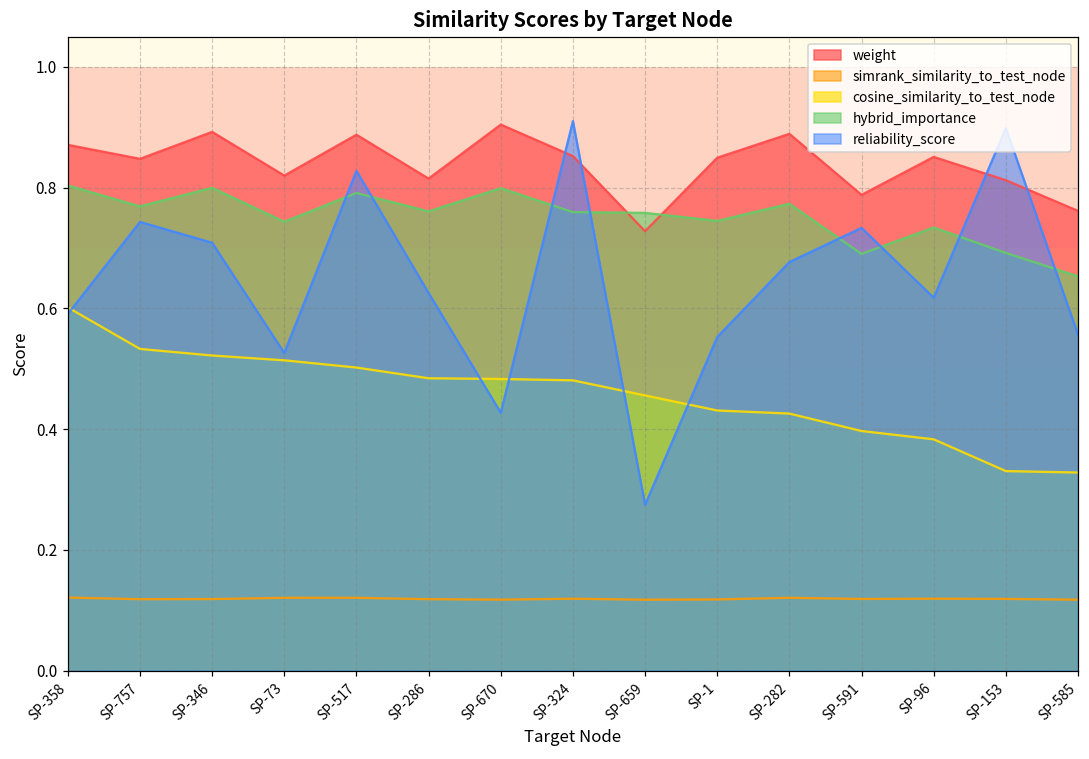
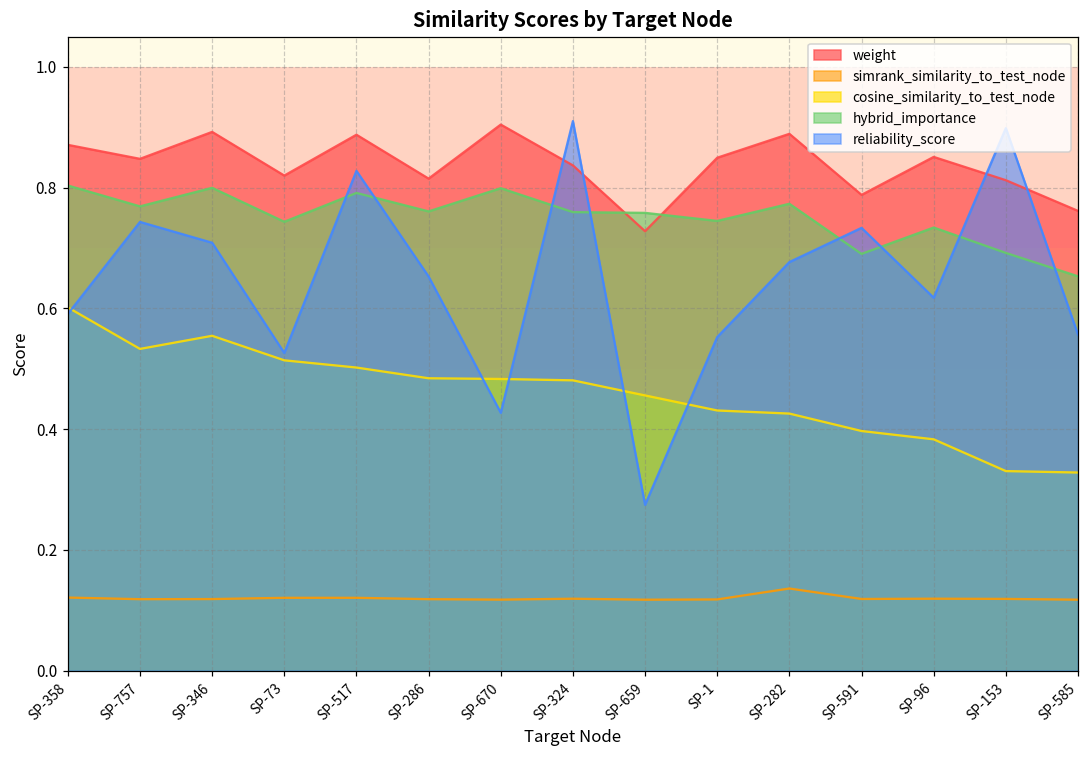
cosine_similarity_to_test_node, SP-346: 0.52 -> 0.55
reliability_score, SP-286: 0.63 -> 0.65
weight, SP-324: 0.85 -> 0.84
simrank_similarity_to_test_node, SP-282: 0.12 -> 0.14
